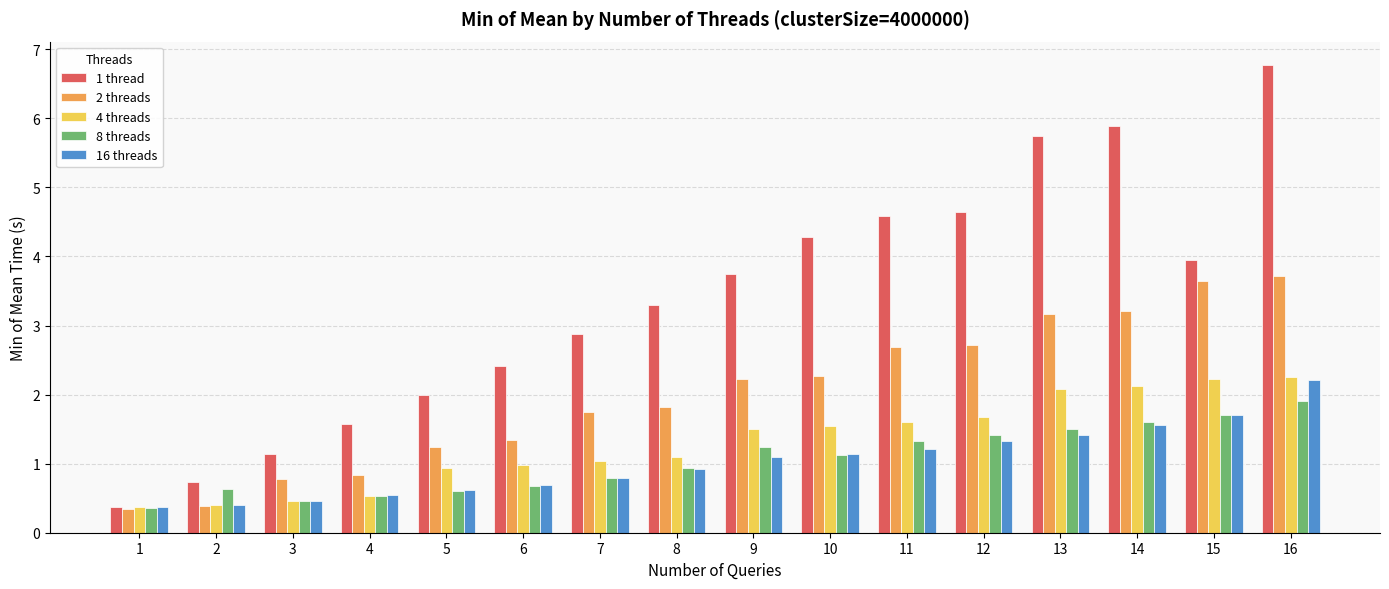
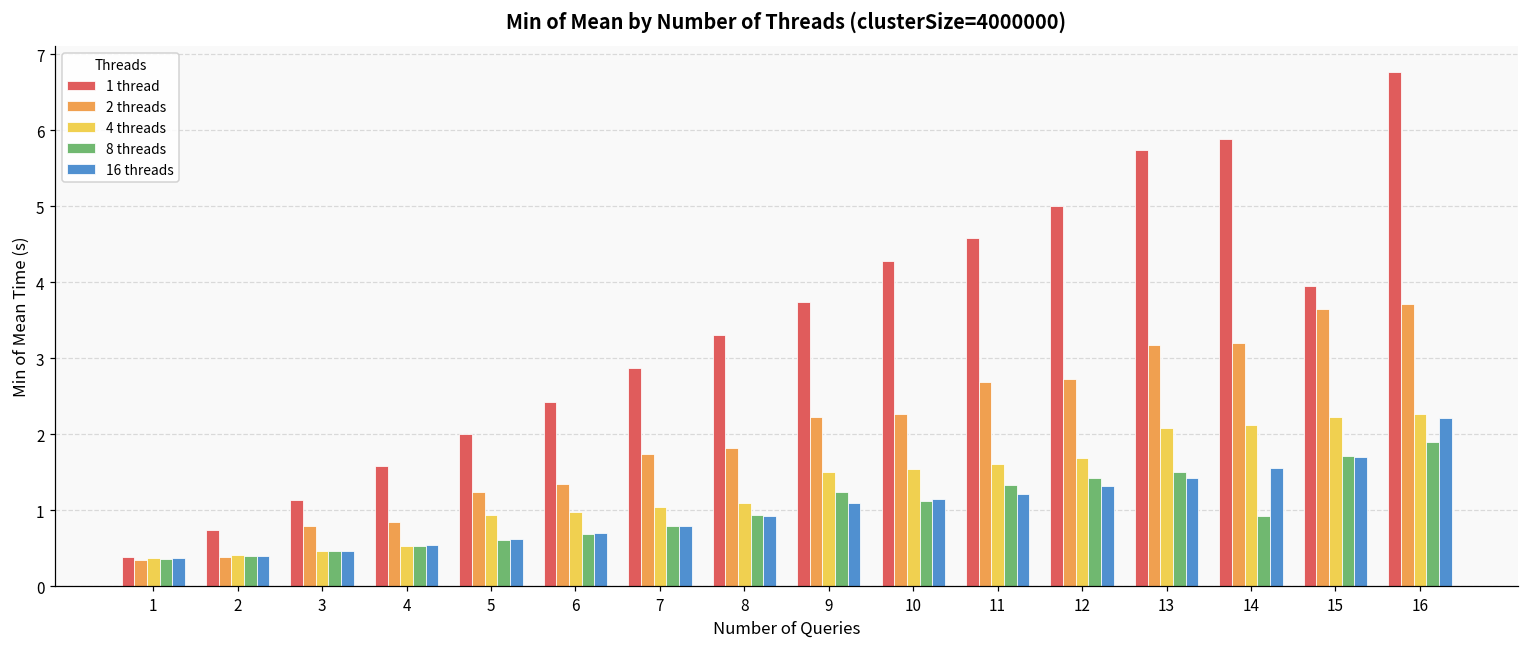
8 threads, 2: 0.6 -> 0.4
1 thread, 12: 4.6 -> 5.0
8 threads, 14: 1.6 -> 0.9
